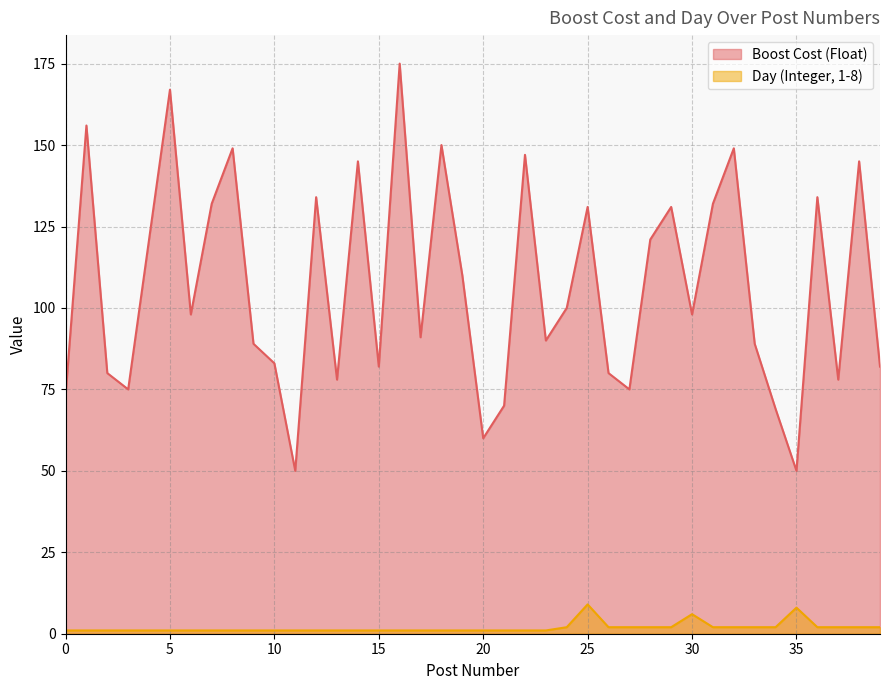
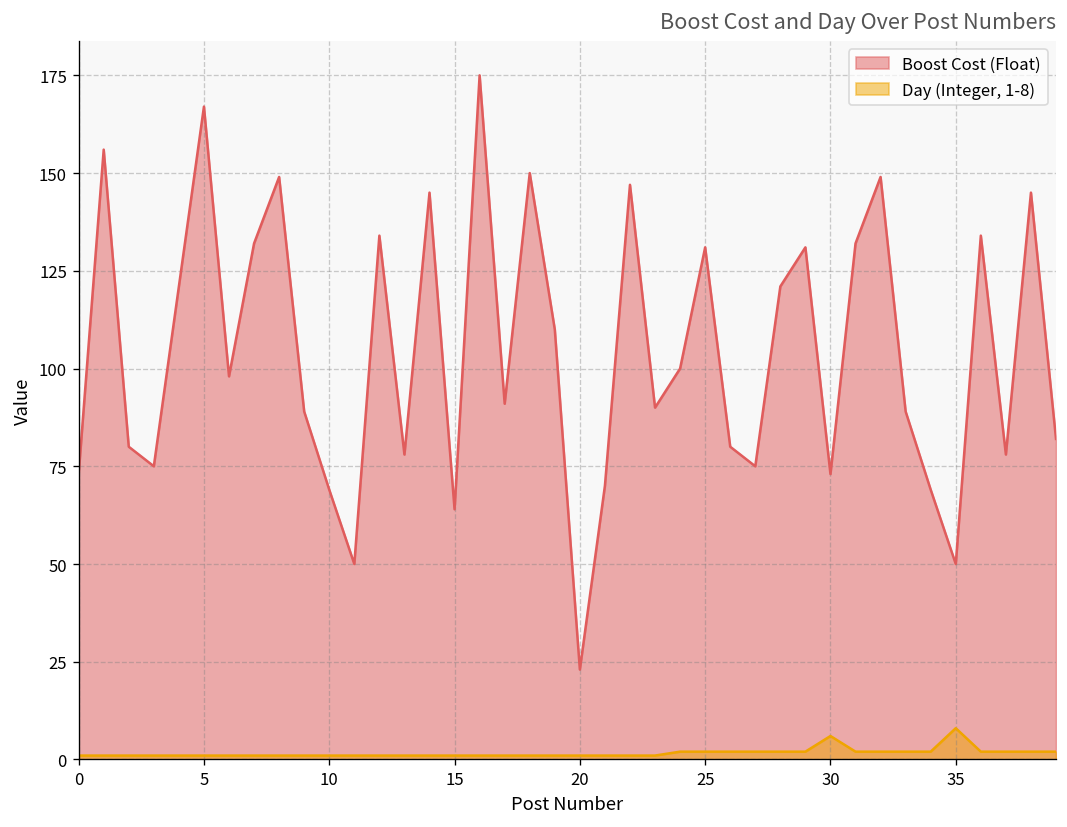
Boost Cost (Float), 10: 83 -> 69
Boost Cost (Float), 15: 82 -> 64
Boost Cost (Float), 20: 60 -> 23
Day (Integer, 1-8), 25: 9 -> 2
Boost Cost (Float), 30: 98 -> 73
